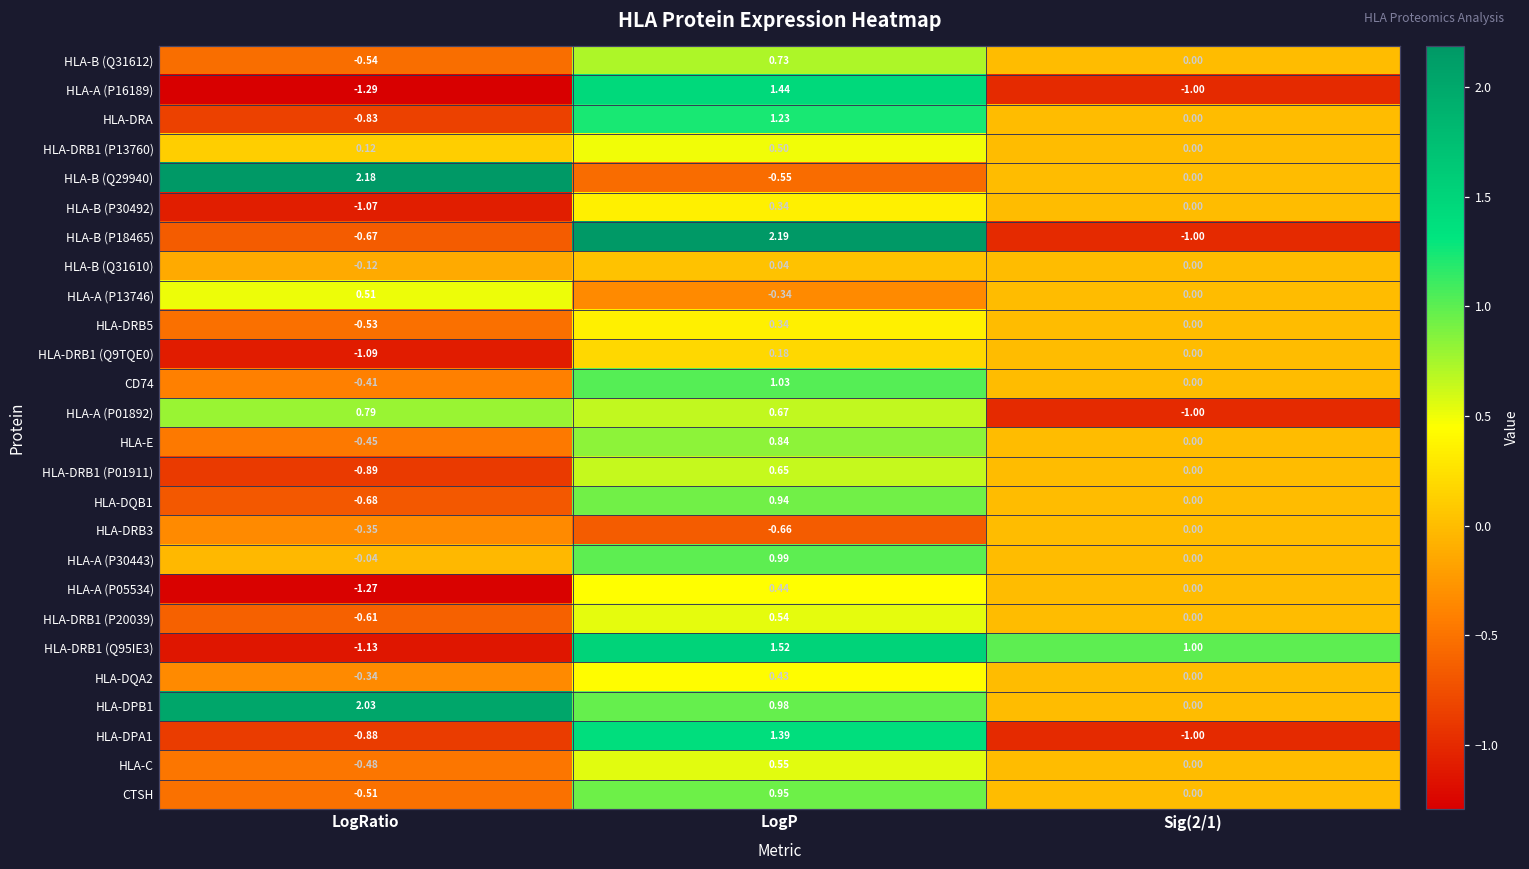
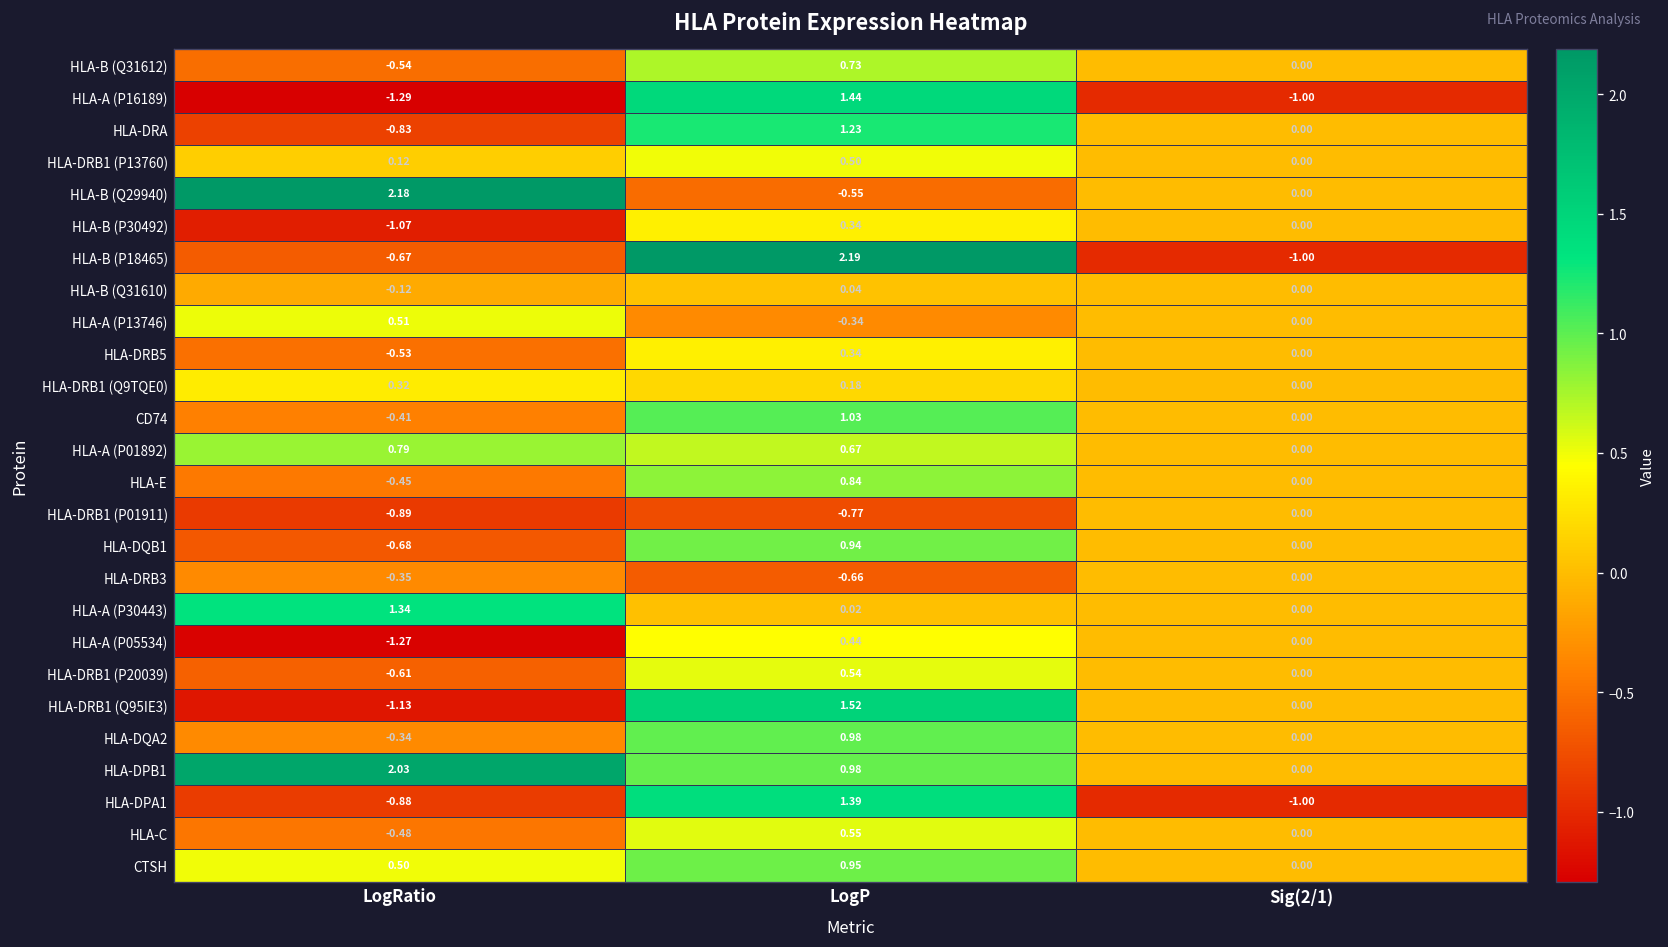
HLA-DRB1 (Q9TQE0), LogRatio: -1.09 -> 0.32
HLA-A (P01892), Sig(2/1): -1.00 -> 0.00
HLA-DRB1 (P01911), LogP: 0.65 -> -0.77
HLA-A (P30443), LogRatio: -0.04 -> 1.34
HLA-A (P30443), LogP: 0.99 -> 0.02
HLA-DRB1 (Q95IE3), Sig(2/1): 1.00 -> 0.00
HLA-DQA2, LogP: 0.43 -> 0.98
CTSH, LogRatio: -0.51 -> 0.50
